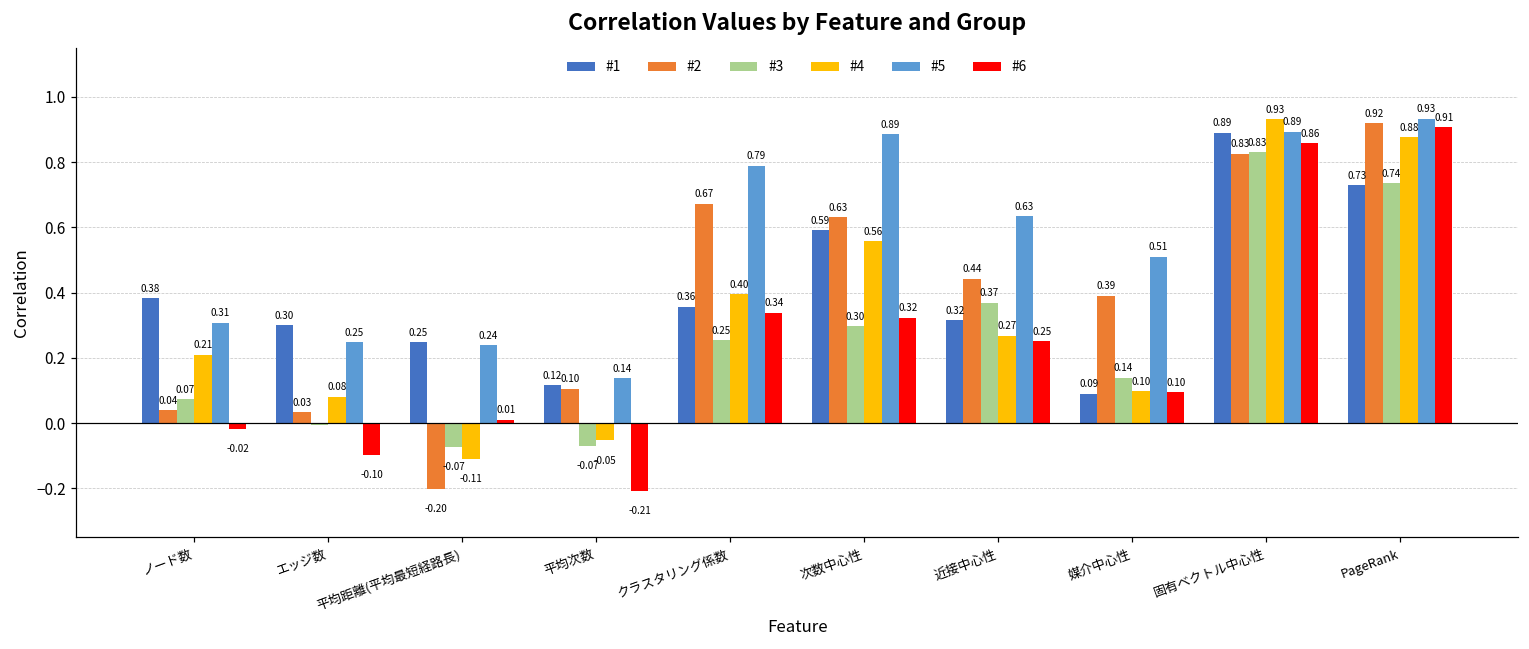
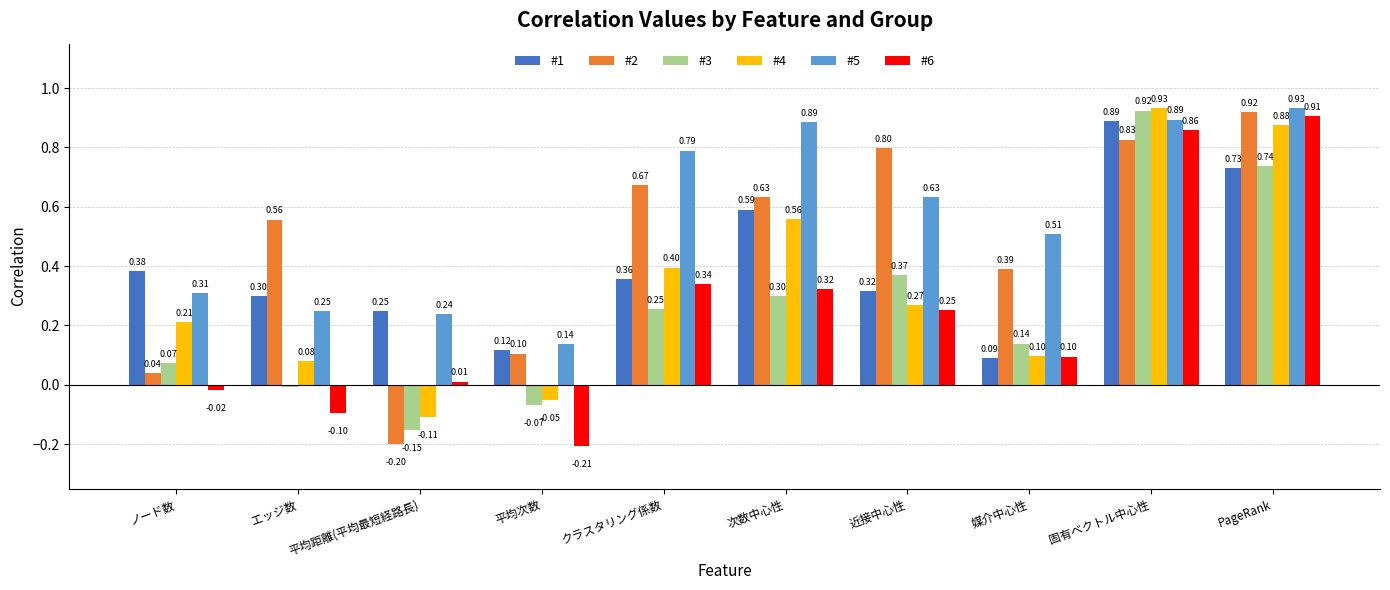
#2, エッジ数: 0.03 -> 0.56
#3, 平均距離(平均最短経路長): -0.07 -> -0.15
#2, 近接中心性: 0.44 -> 0.80
#3, 固有ベクトル中心性: 0.83 -> 0.92
